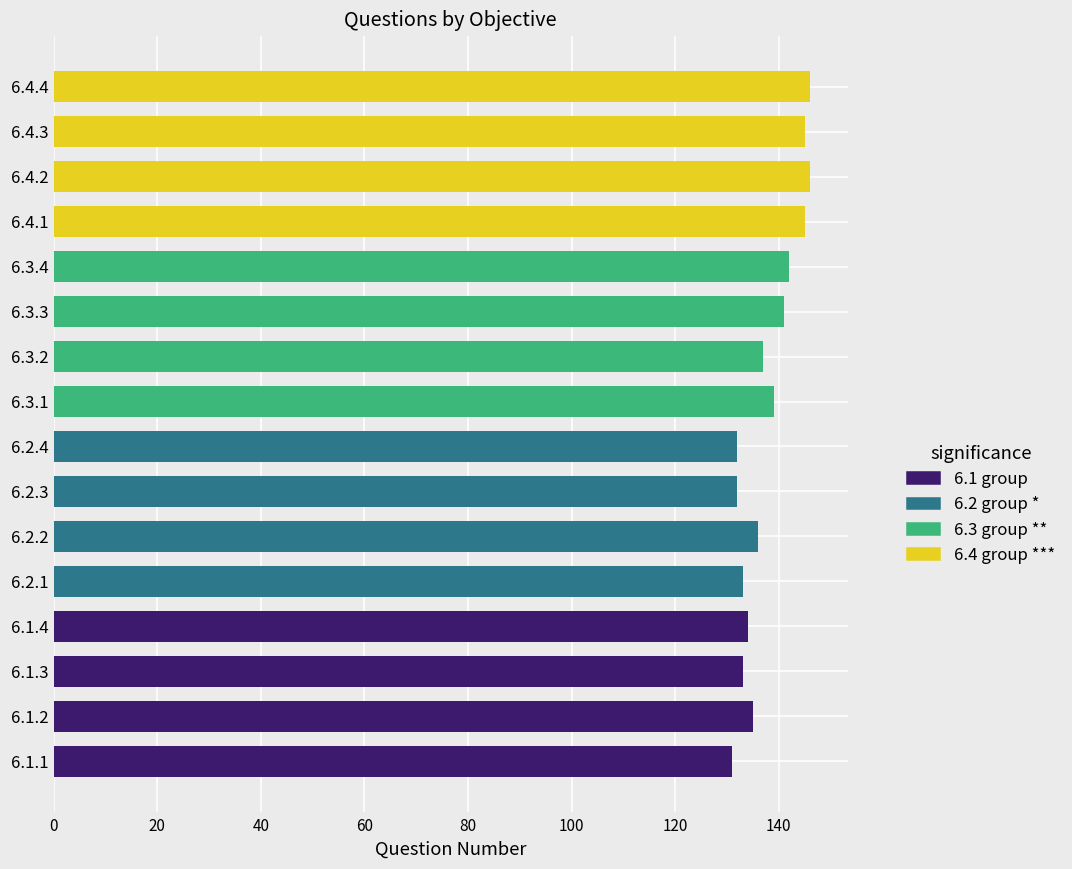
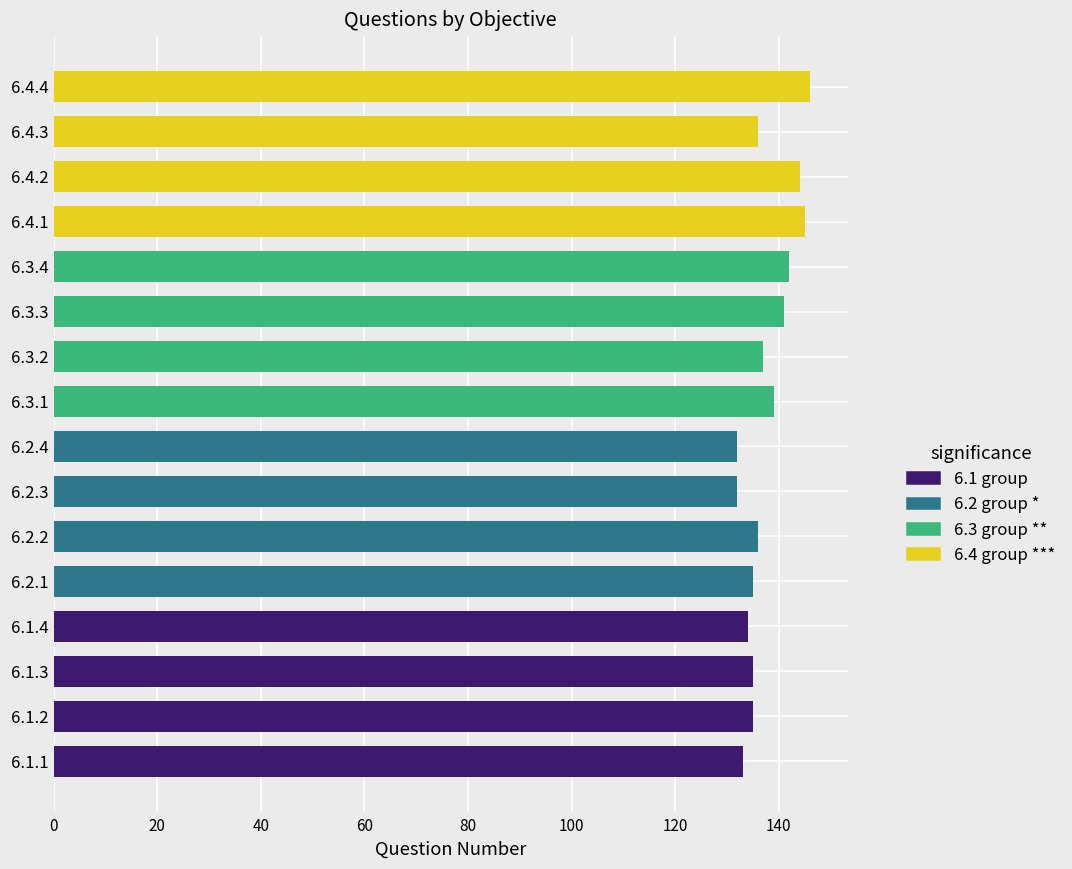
6.4.3: 145 -> 136
6.4.2: 146 -> 144
6.2.1: 133 -> 135
6.1.3: 133 -> 135
6.1.1: 131 -> 133
